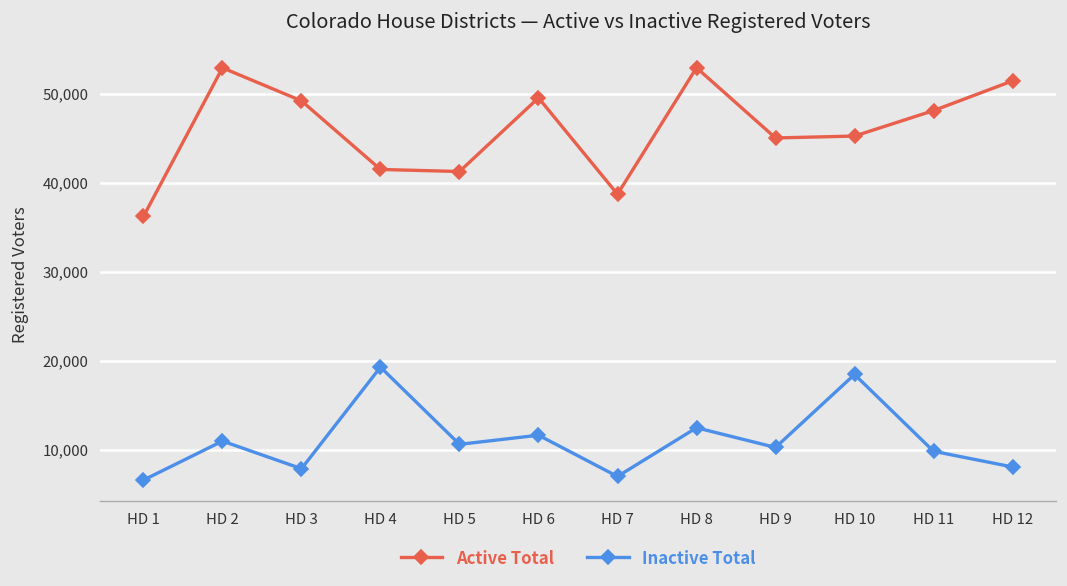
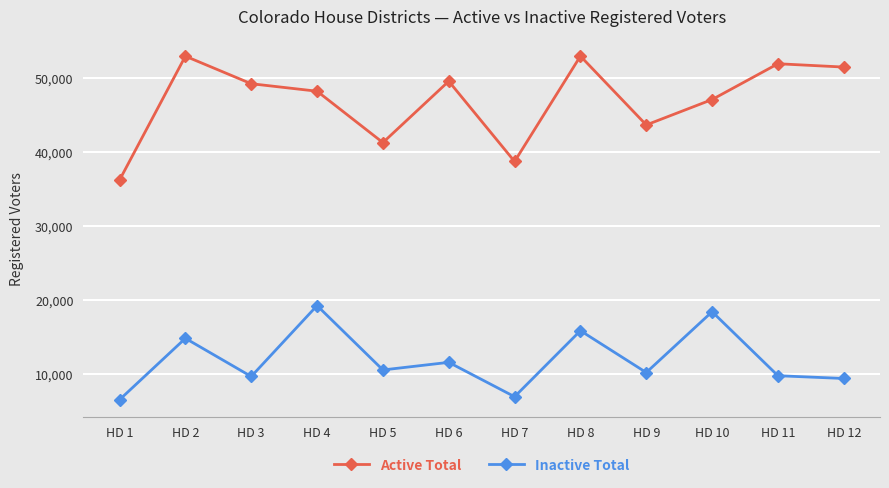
Inactive Total, HD 2: 11,000 -> 15,000
Inactive Total, HD 3: 8,000 -> 10,000
Active Total, HD 4: 41,000 -> 48,000
Inactive Total, HD 8: 12,000 -> 16,000
Active Total, HD 9: 45,000 -> 44,000
Active Total, HD 10: 45,000 -> 47,000
Active Total, HD 11: 48,000 -> 52,000
Inactive Total, HD 12: 8,000 -> 9,000
